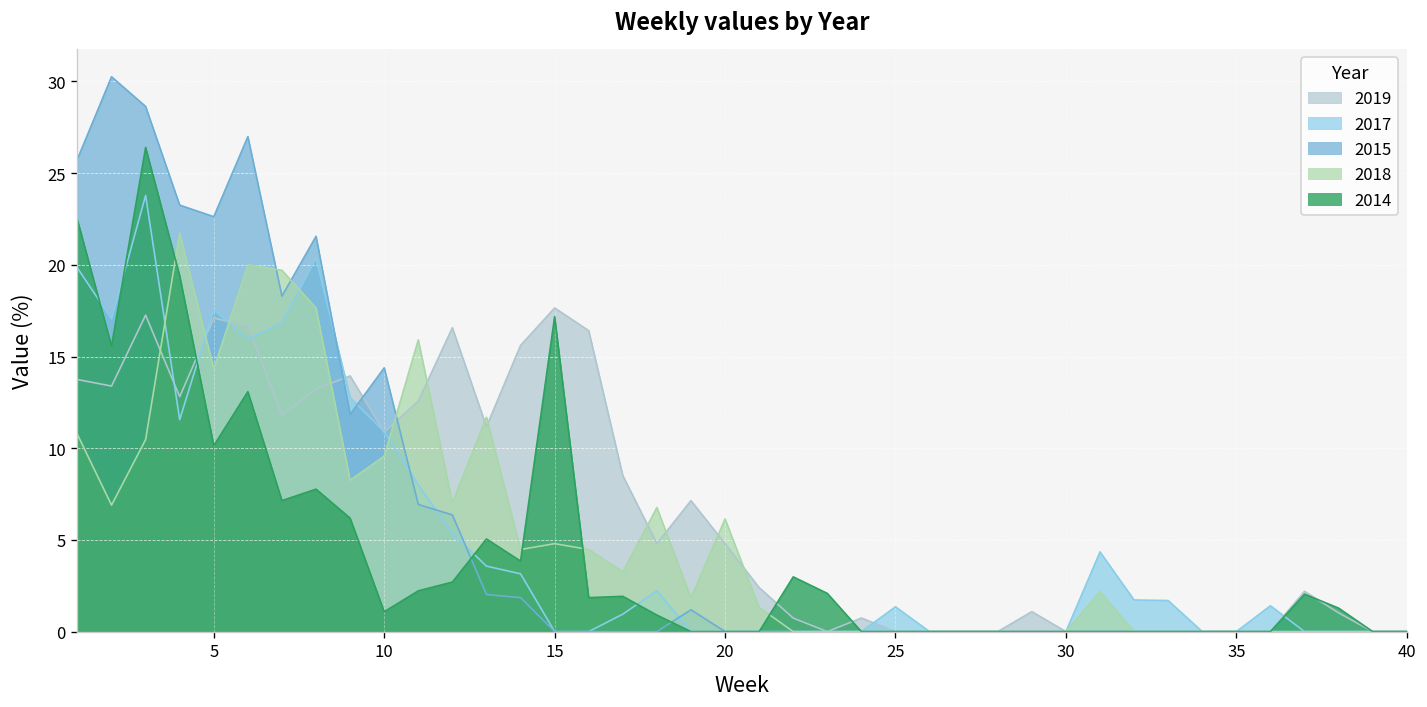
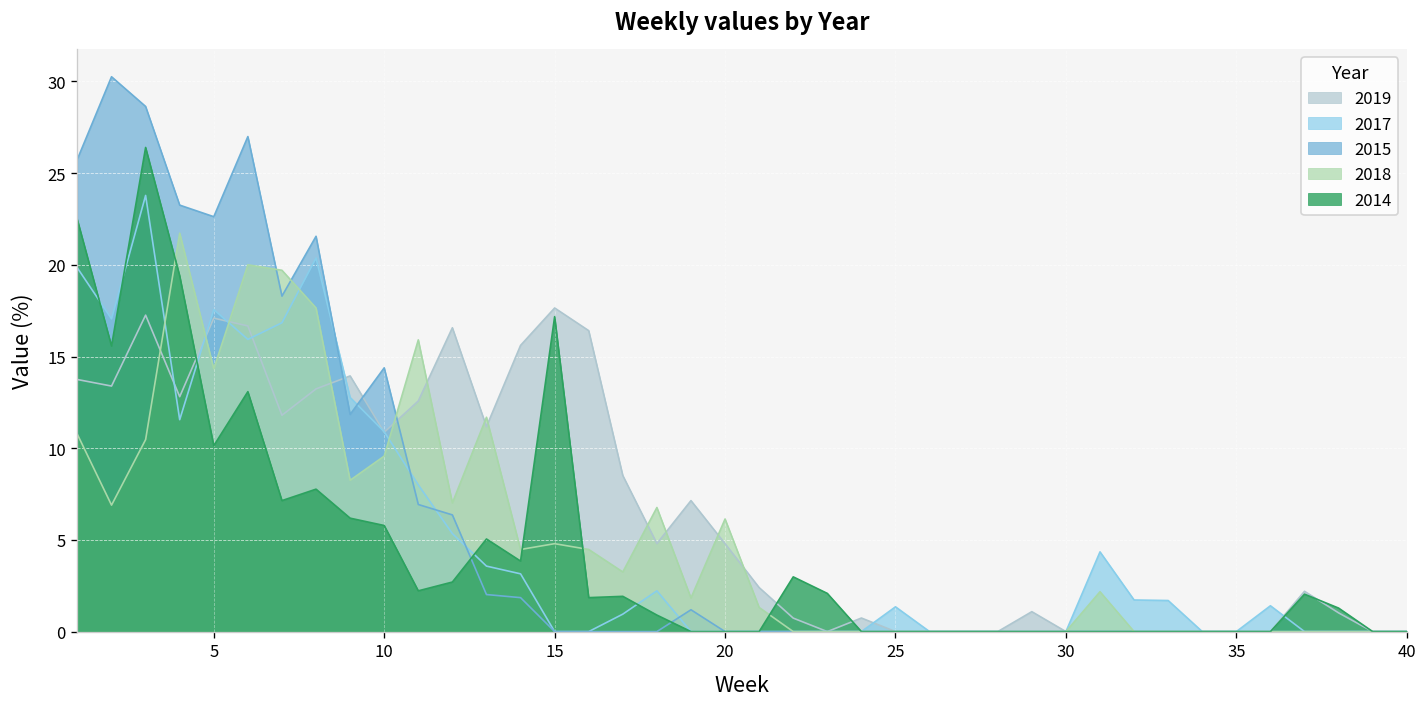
2014, 10: 1.1 -> 5.8
